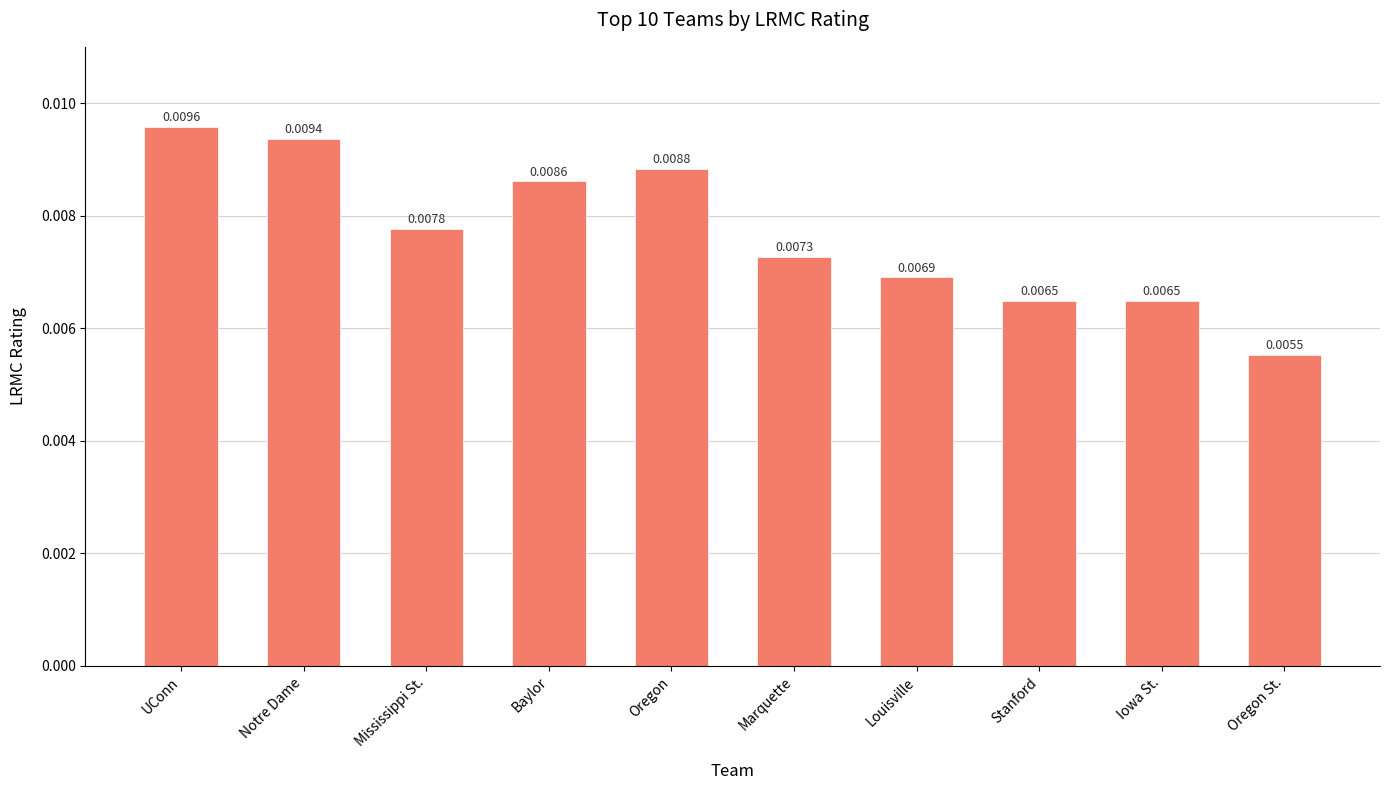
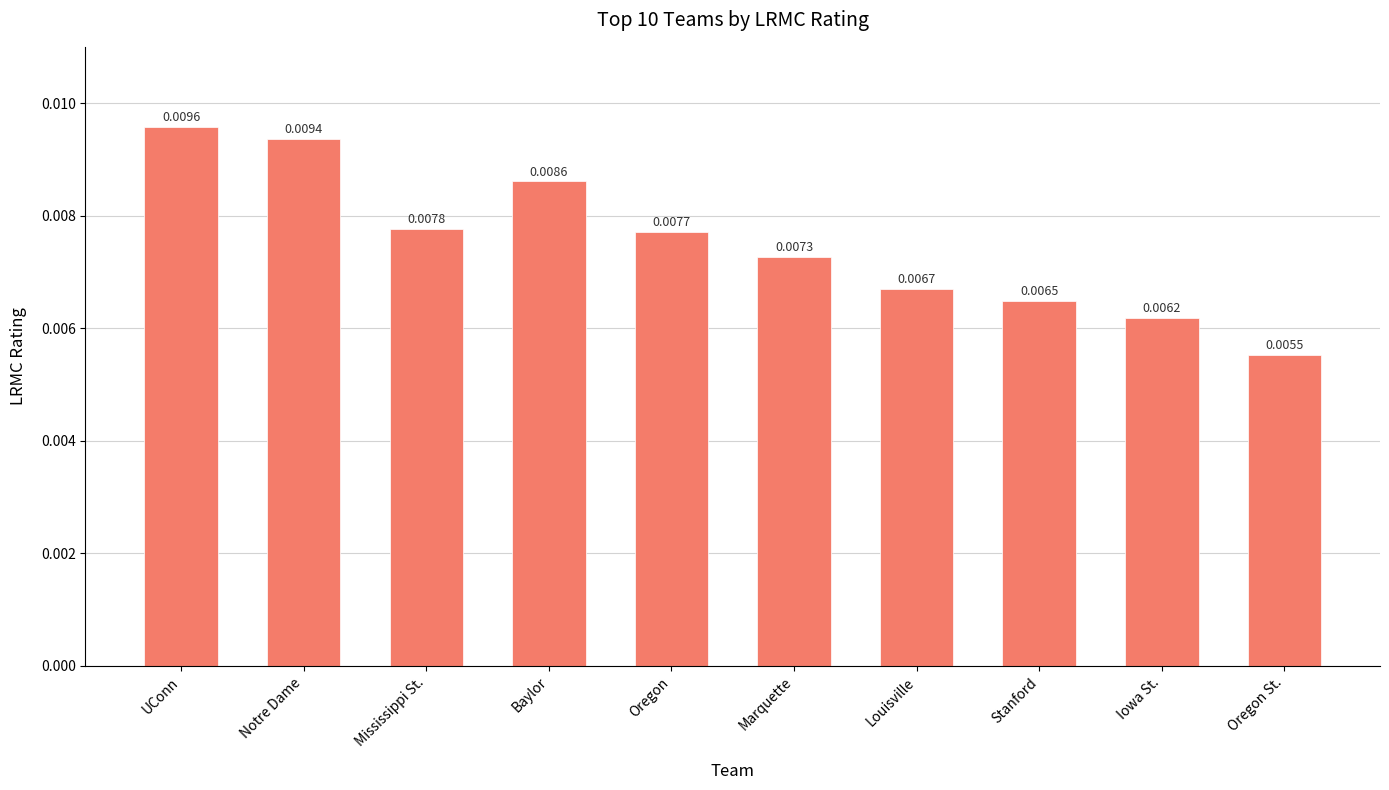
Oregon: 0.0088 -> 0.0077
Louisville: 0.0069 -> 0.0067
Iowa St.: 0.0065 -> 0.0062
